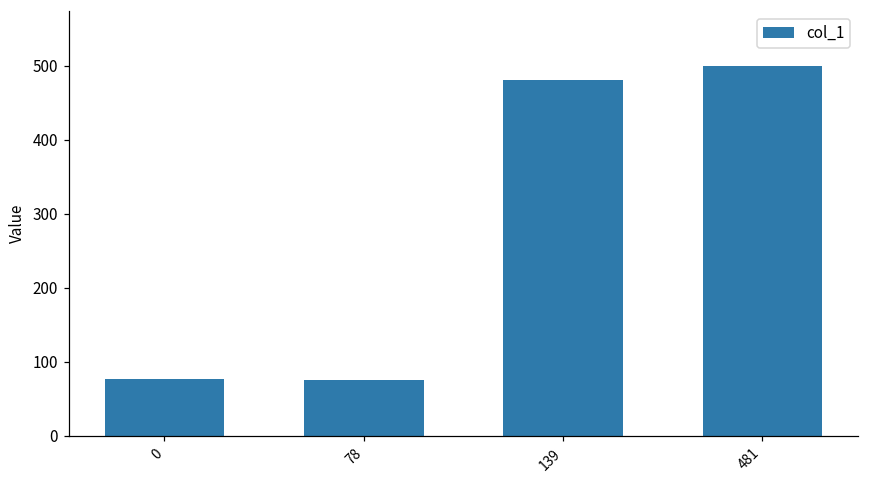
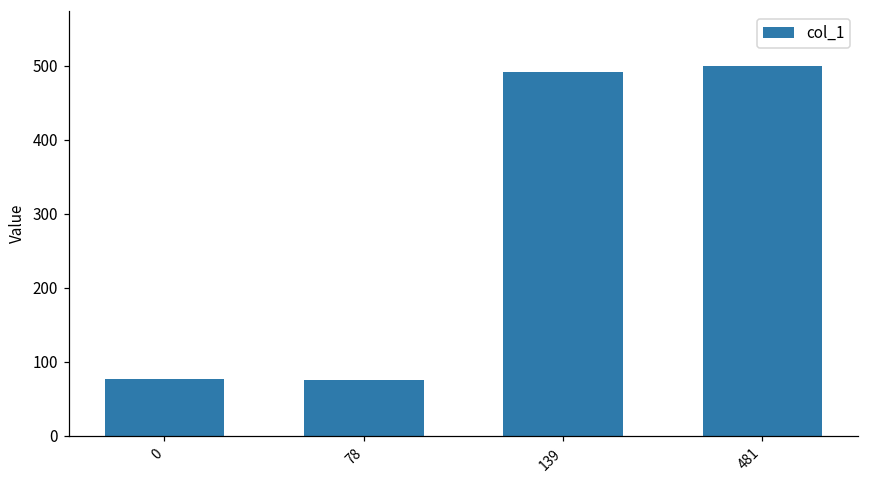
139: 480 -> 490
